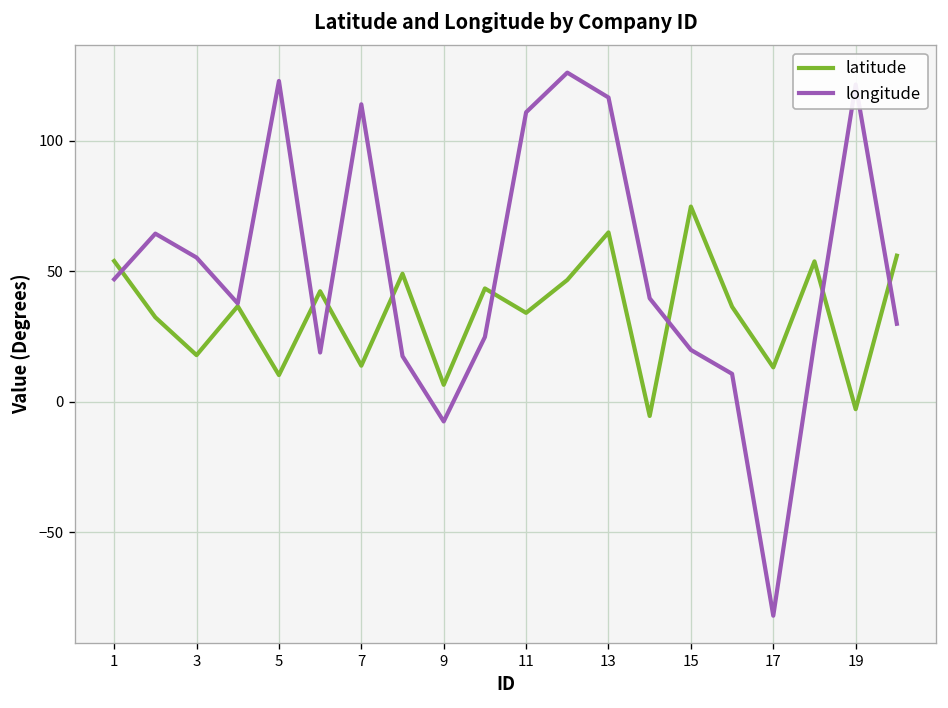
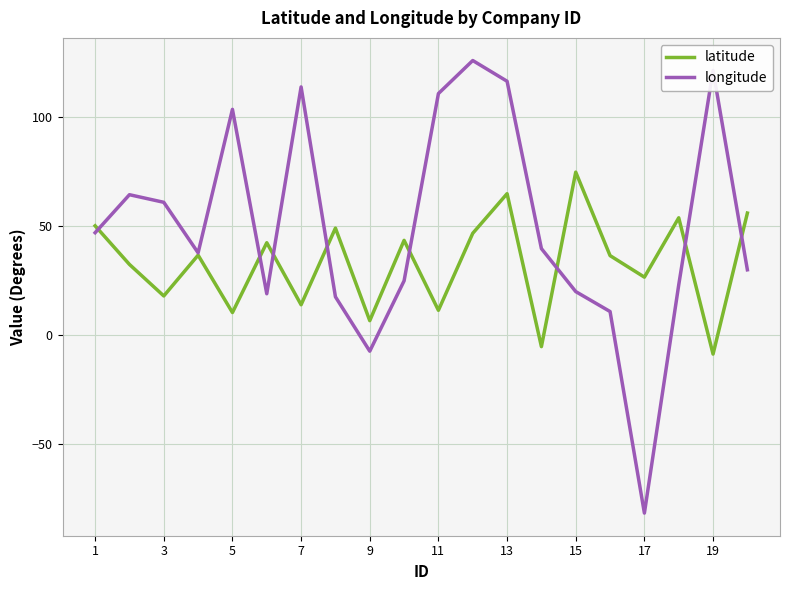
latitude, 1: 54 -> 50
longitude, 3: 55 -> 61
longitude, 5: 123 -> 104
latitude, 11: 34 -> 11
latitude, 17: 13 -> 27
latitude, 19: -3 -> -9
